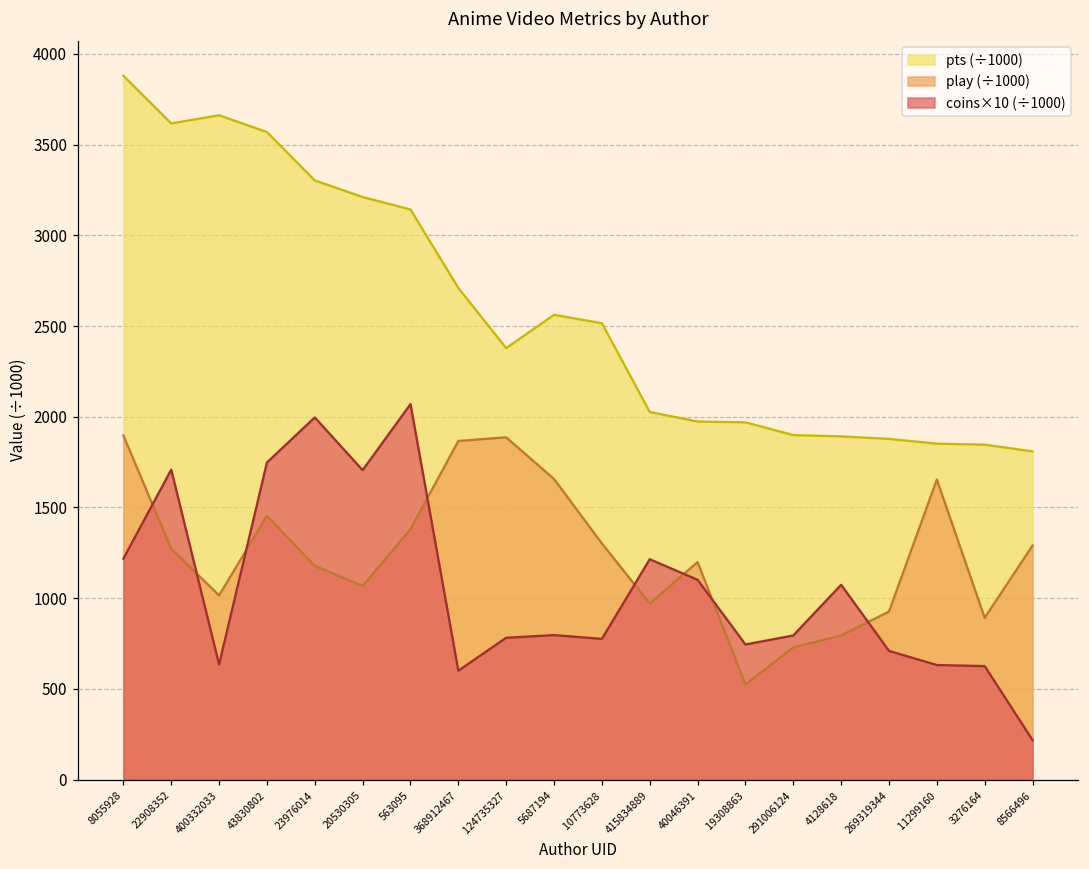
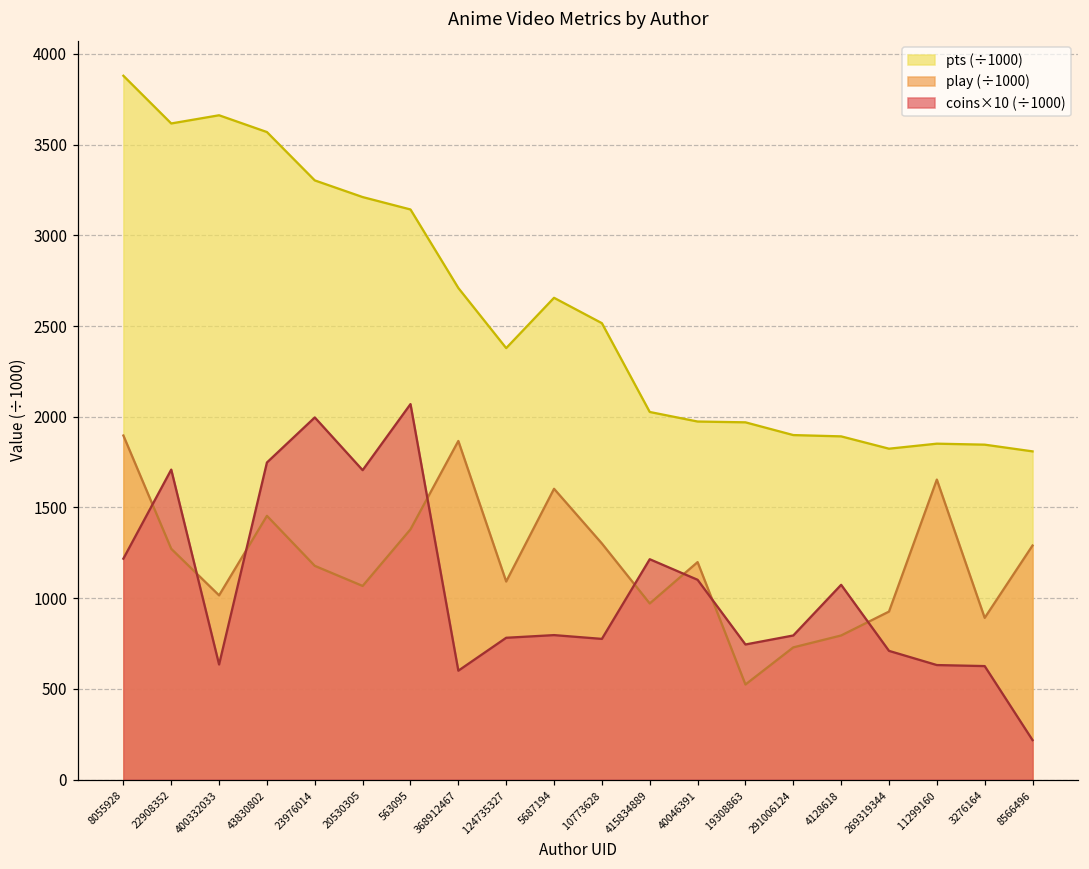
play (÷1000), 124735327: 1890 -> 1090
pts (÷1000), 5687194: 2560 -> 2660
play (÷1000), 5687194: 1660 -> 1600
pts (÷1000), 269319344: 1880 -> 1820
